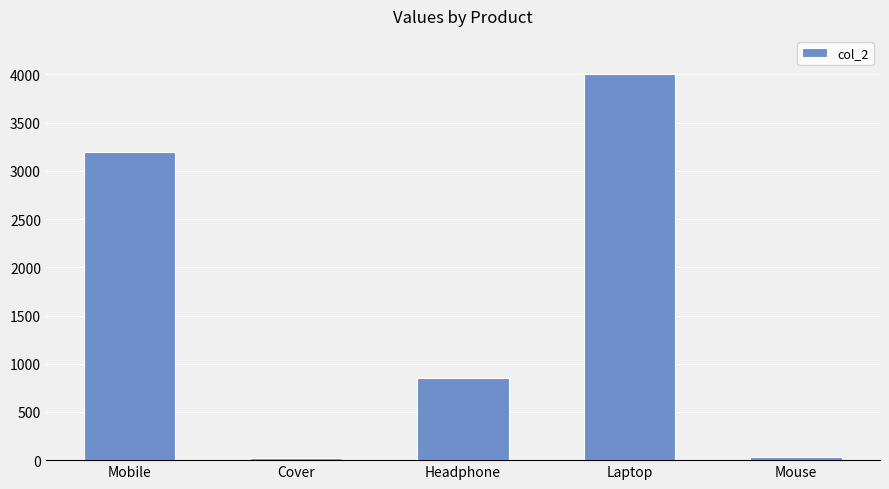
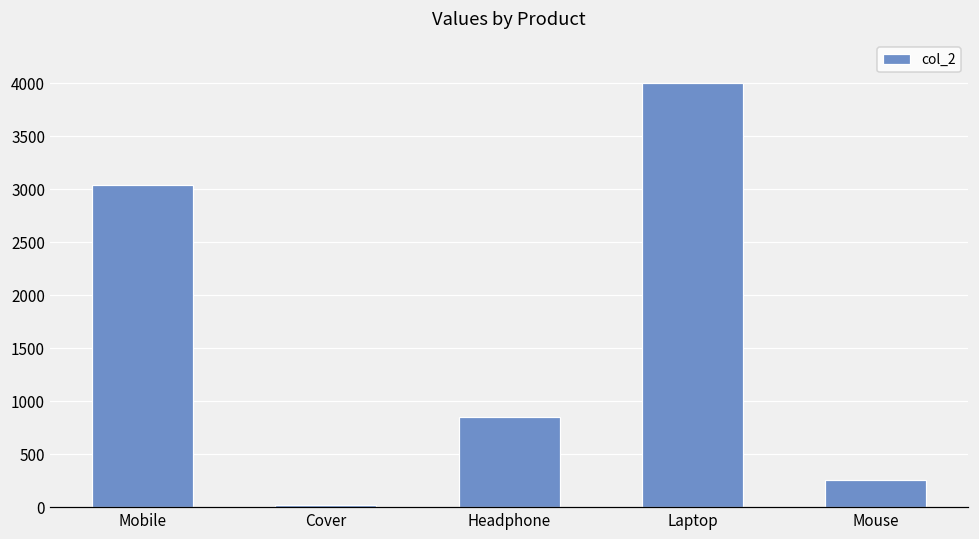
Mobile: 3200 -> 3000
Mouse: 0 -> 300
